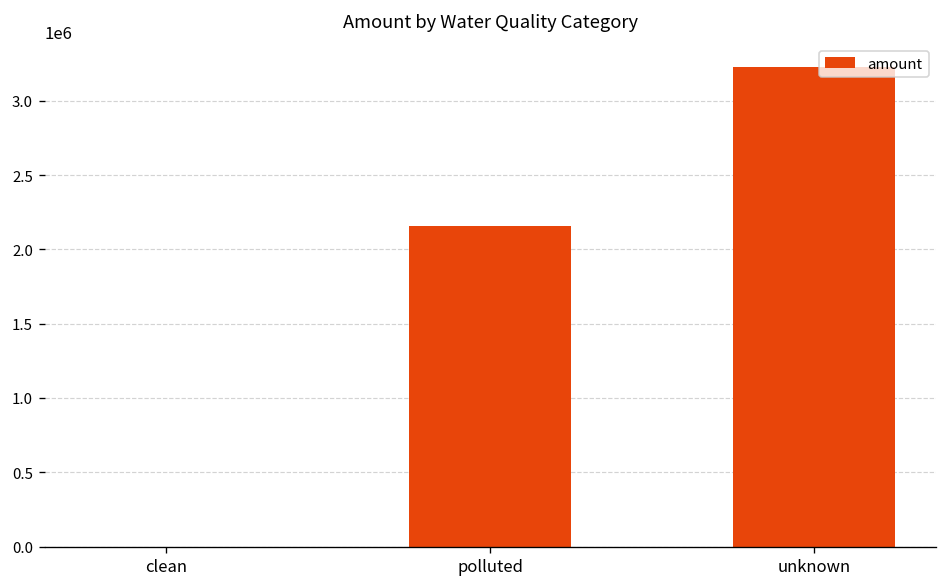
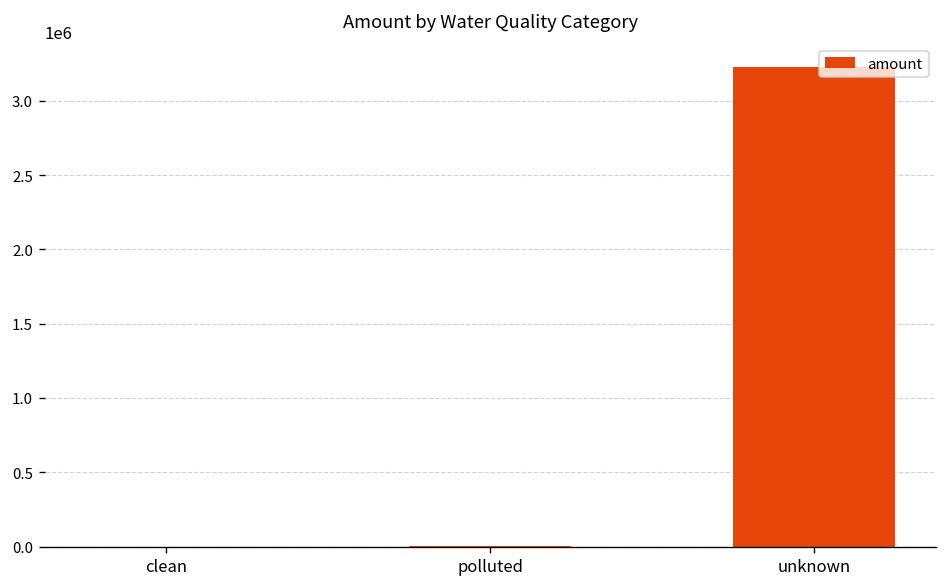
polluted: 2160000 -> 0
